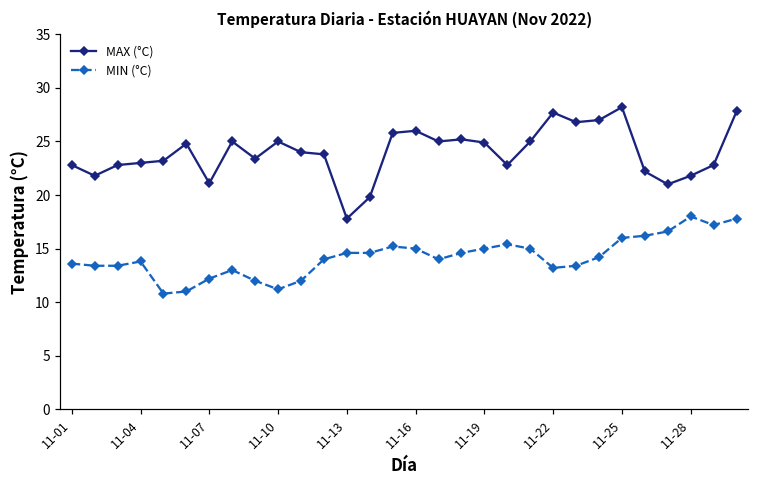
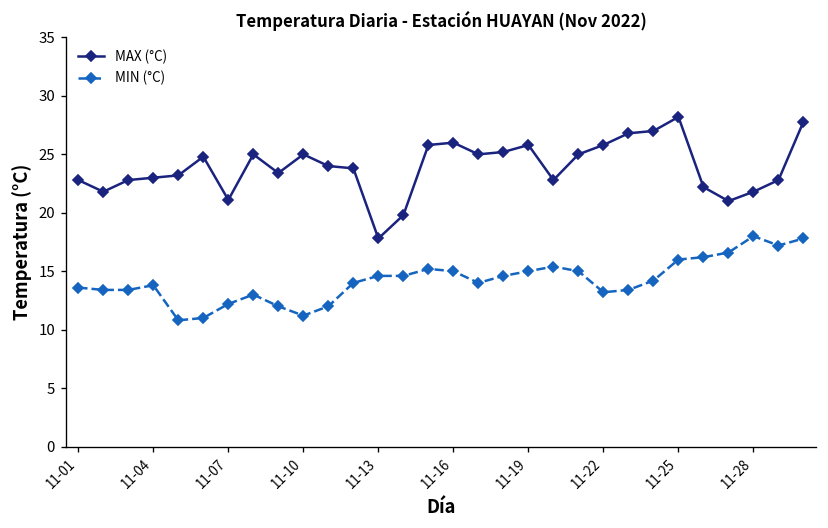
MAX (°C), 11-19: 25 -> 26
MAX (°C), 11-22: 28 -> 26
